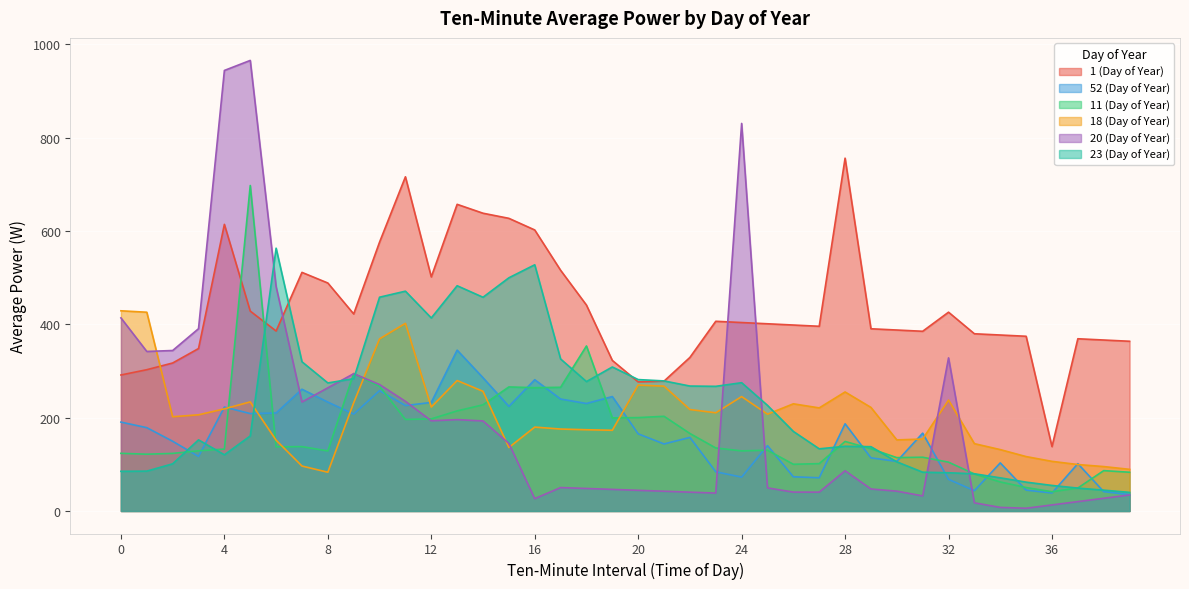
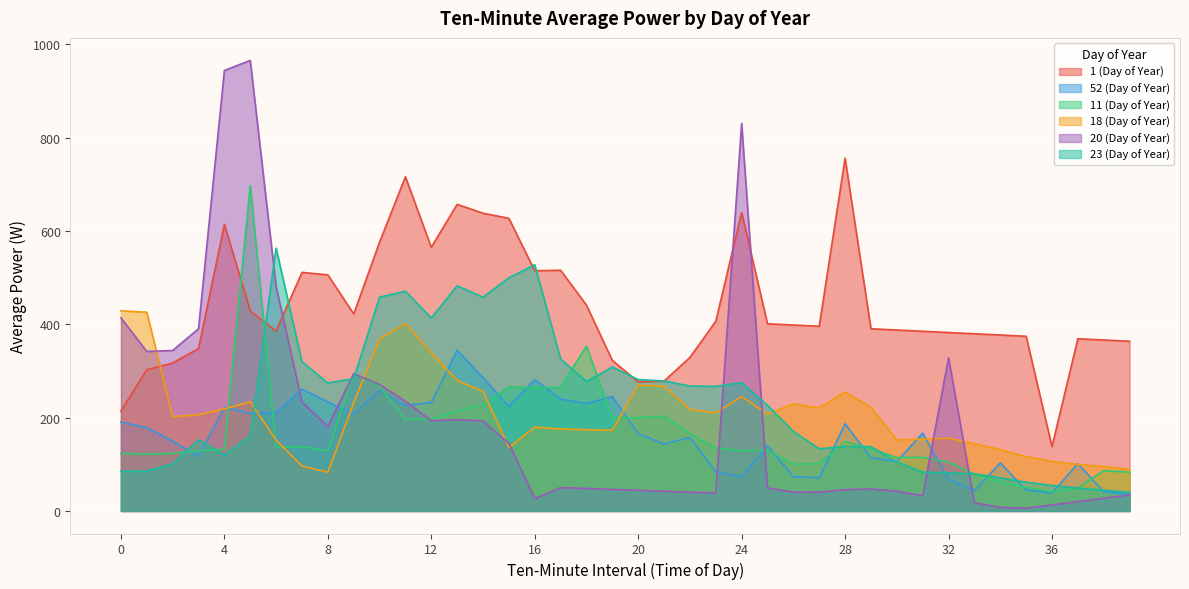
1 (Day of Year), 0: 290 -> 210
1 (Day of Year), 8: 490 -> 510
20 (Day of Year), 8: 260 -> 180
1 (Day of Year), 12: 500 -> 570
18 (Day of Year), 12: 220 -> 340
1 (Day of Year), 16: 600 -> 510
1 (Day of Year), 24: 400 -> 640
20 (Day of Year), 28: 90 -> 50
1 (Day of Year), 32: 430 -> 380
18 (Day of Year), 32: 240 -> 160
